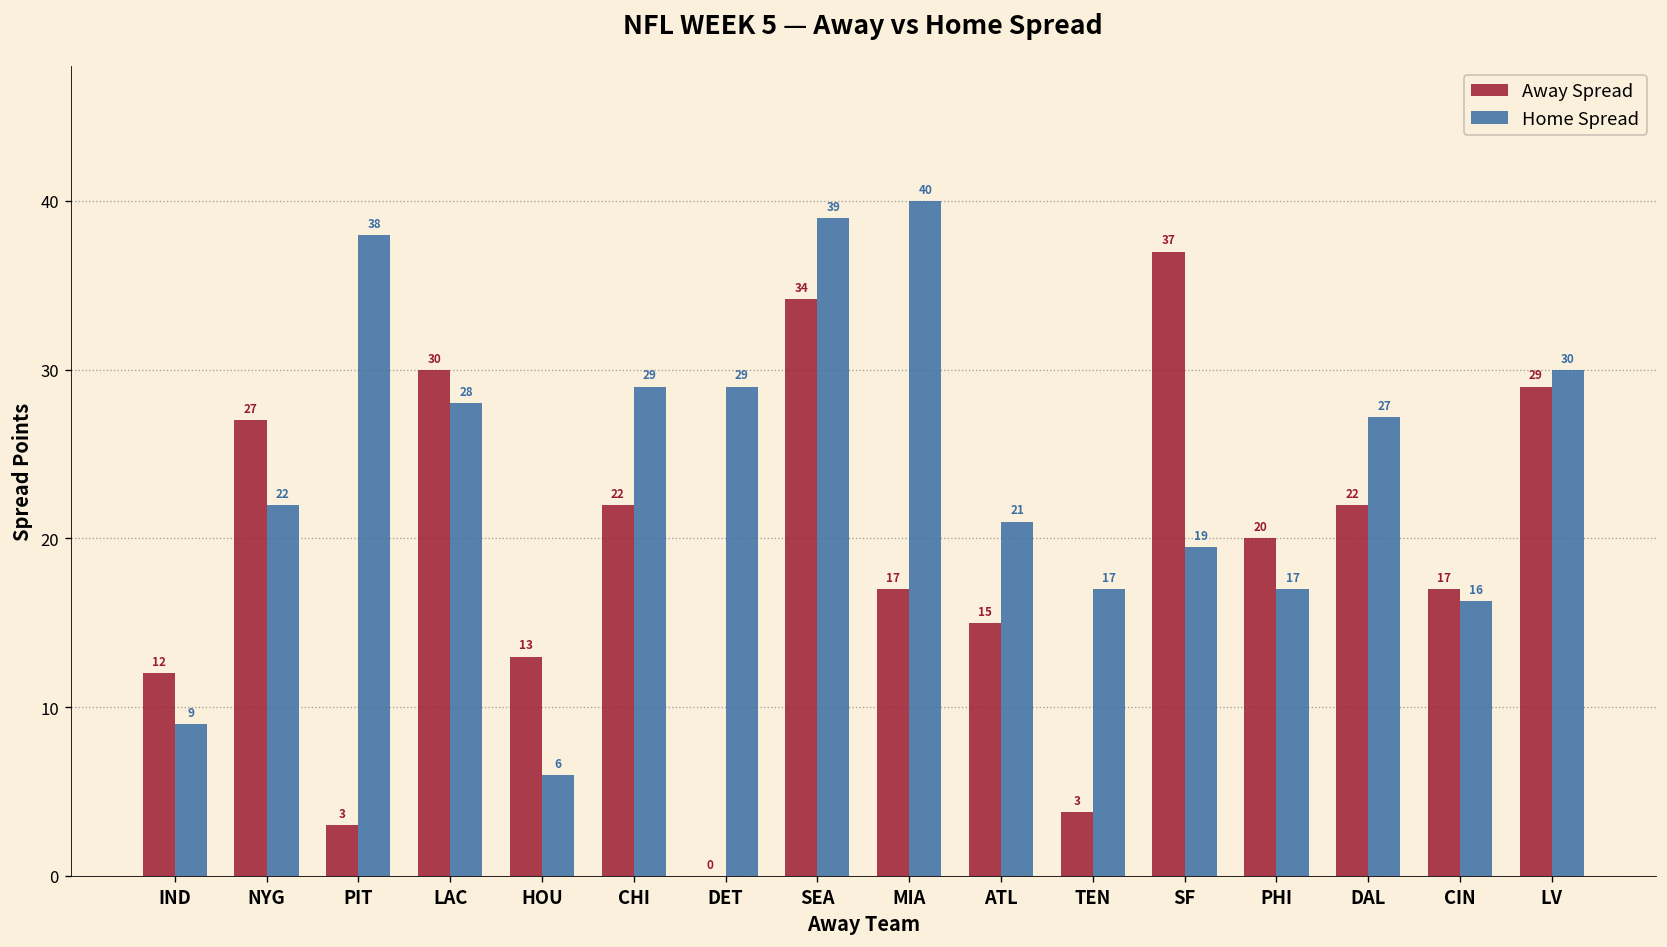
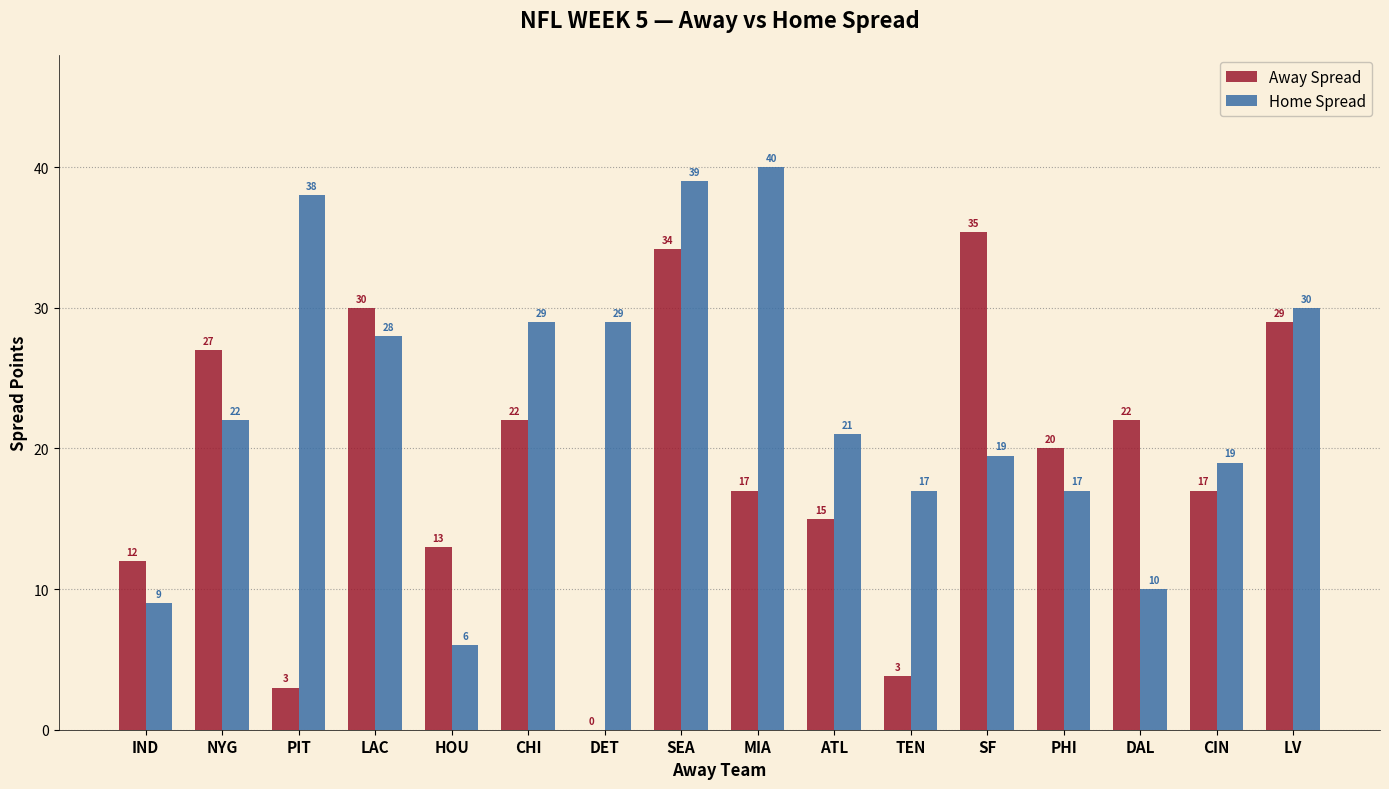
Away Spread, SF: 37 -> 35
Home Spread, DAL: 27 -> 10
Home Spread, CIN: 16 -> 19
